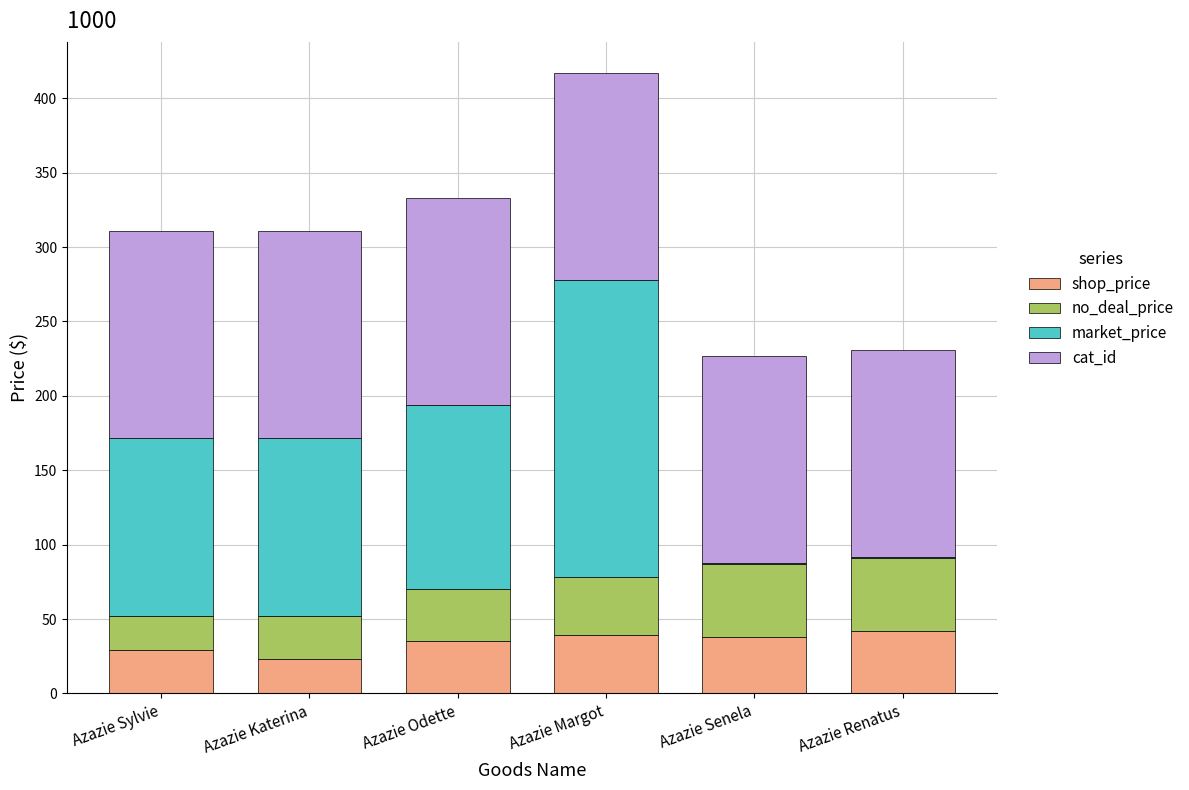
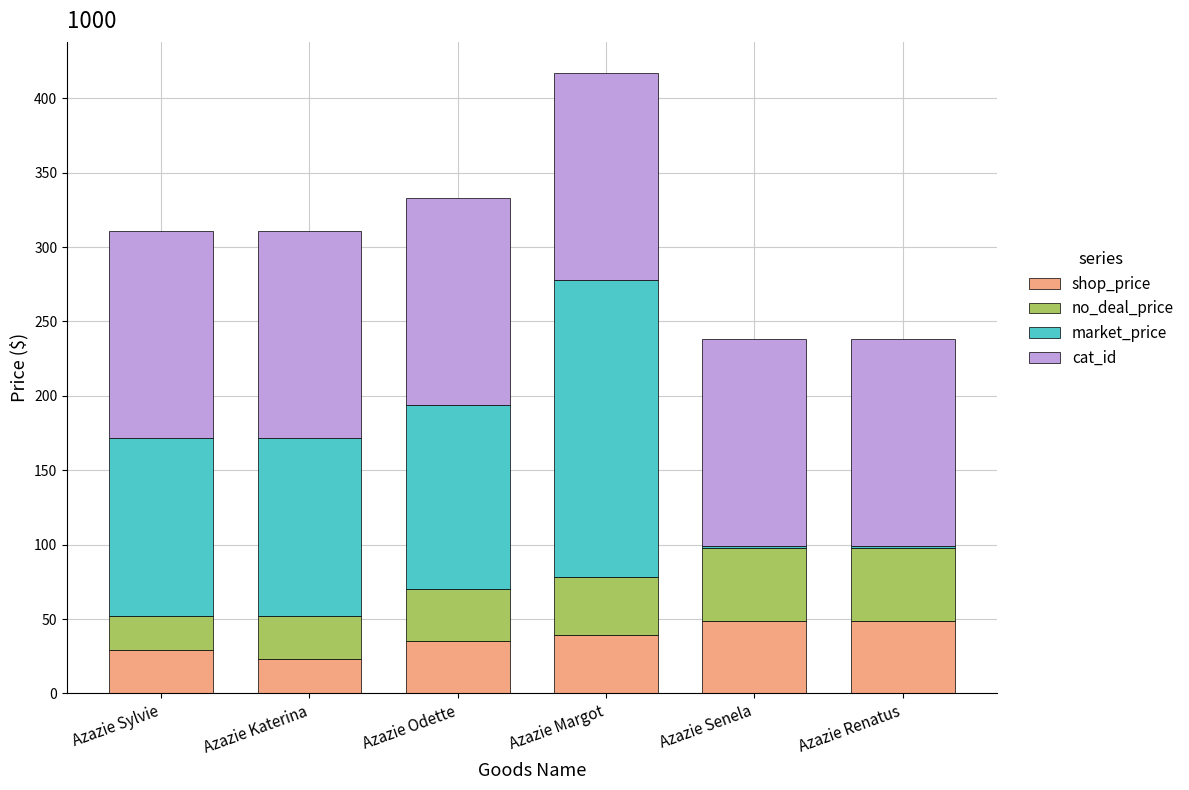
shop_price, Azazie Senela: 38 -> 49
shop_price, Azazie Renatus: 42 -> 49
